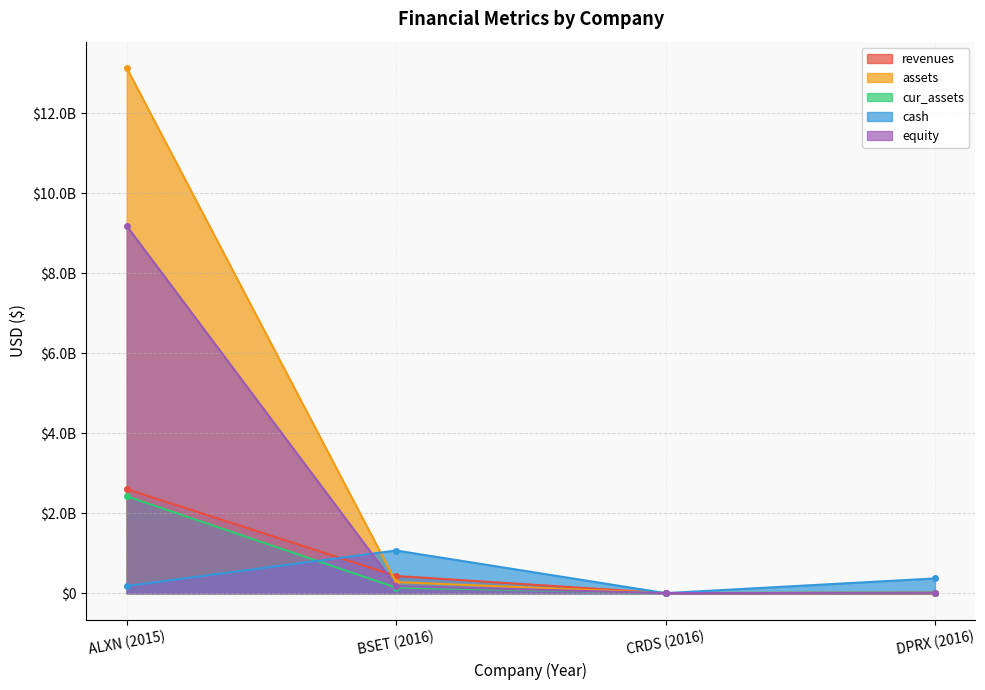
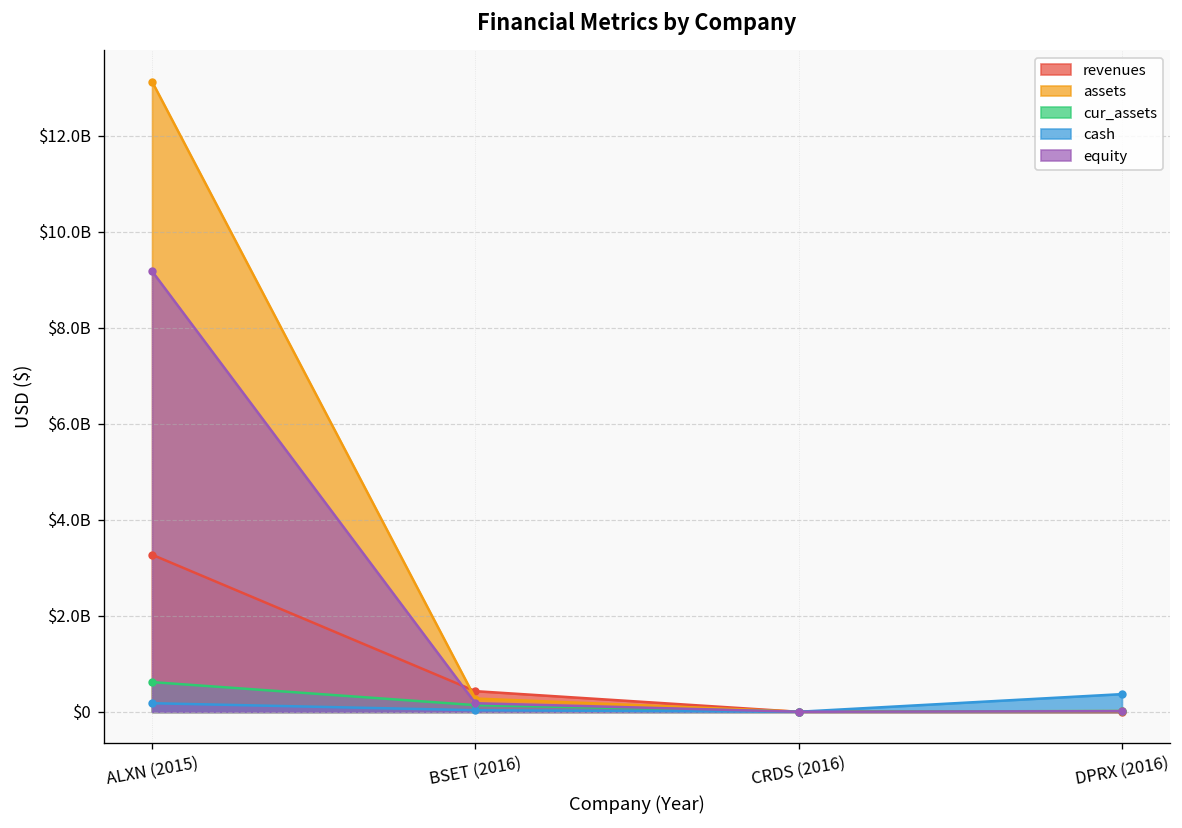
revenues, ALXN (2015): $2600000000 -> $3300000000
cur_assets, ALXN (2015): $2400000000 -> $600000000
cash, BSET (2016): $1100000000 -> $0
